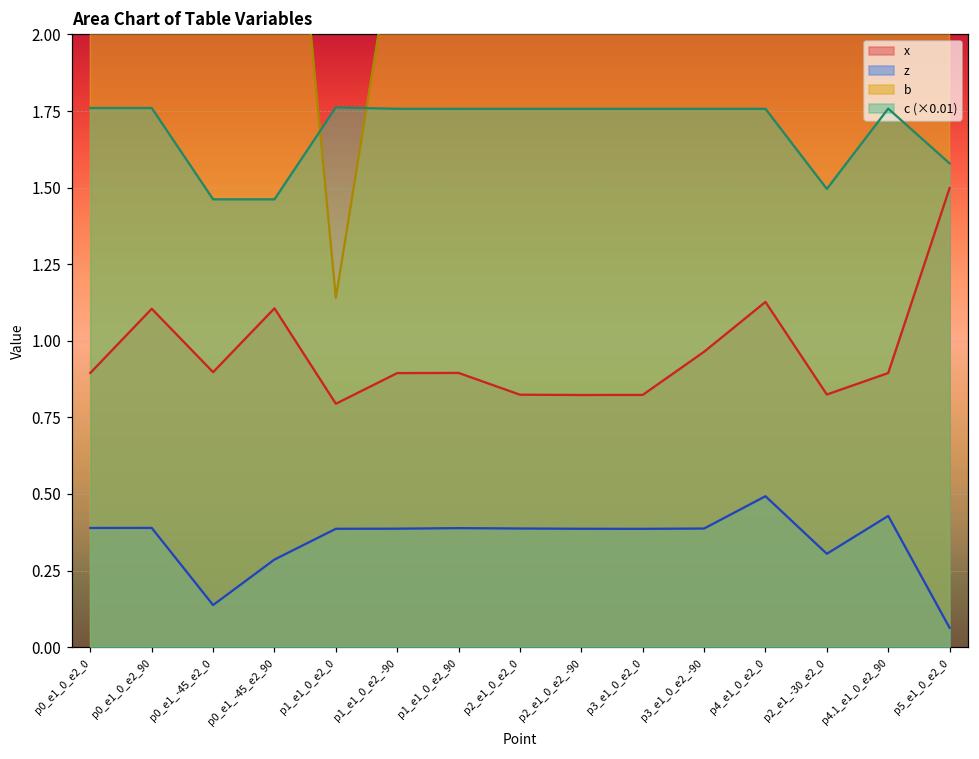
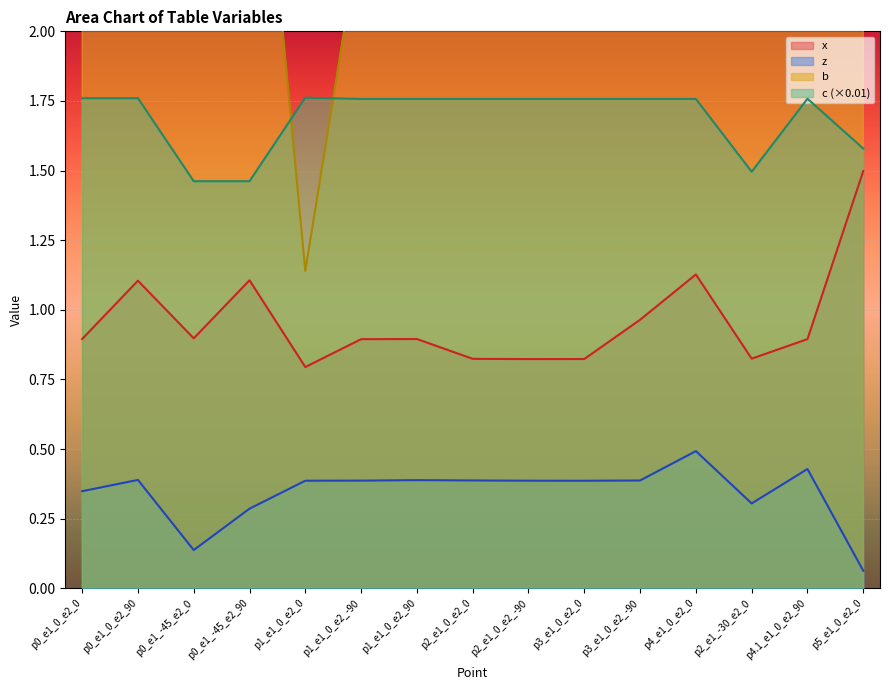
z, p0_e1_0_e2_0: 0.39 -> 0.35
